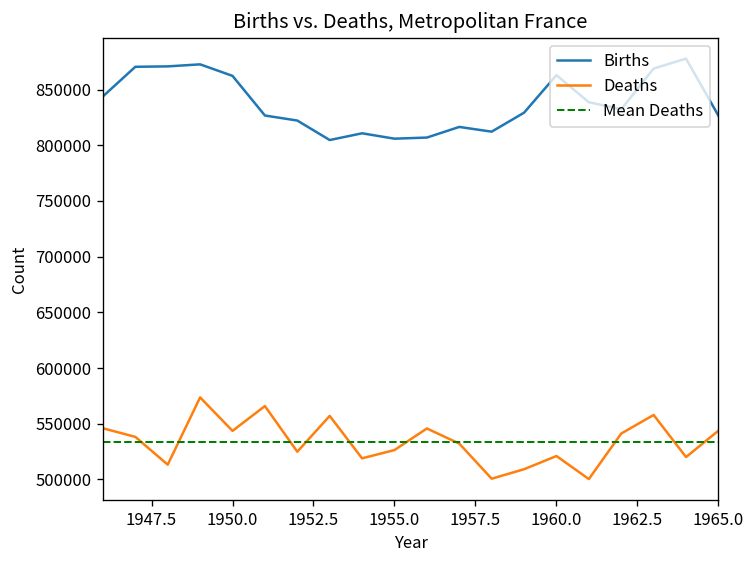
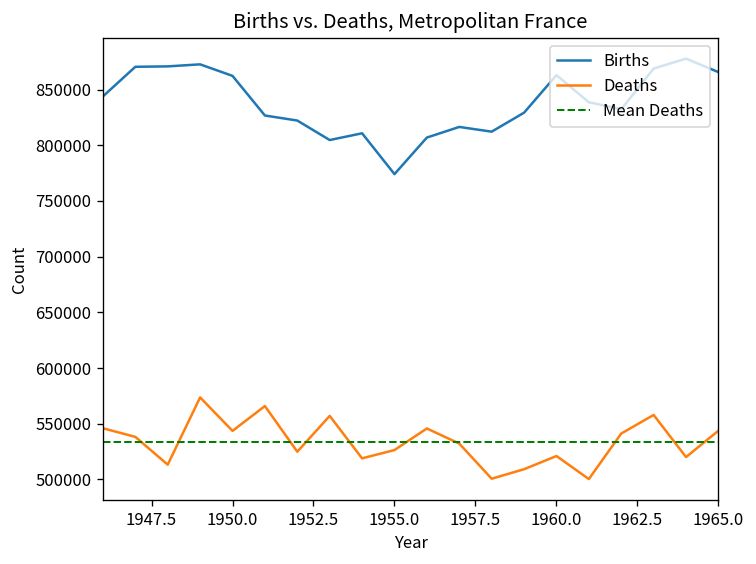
Births, 1955.0: 810000 -> 770000
Births, 1965.0: 830000 -> 870000
